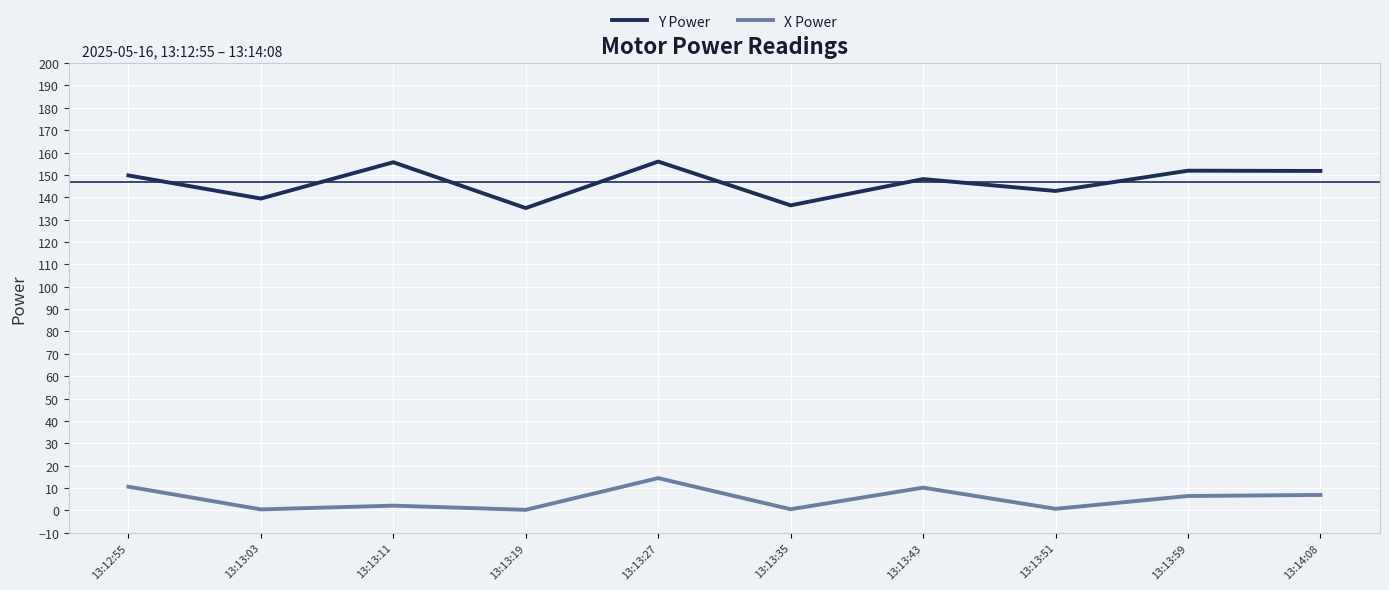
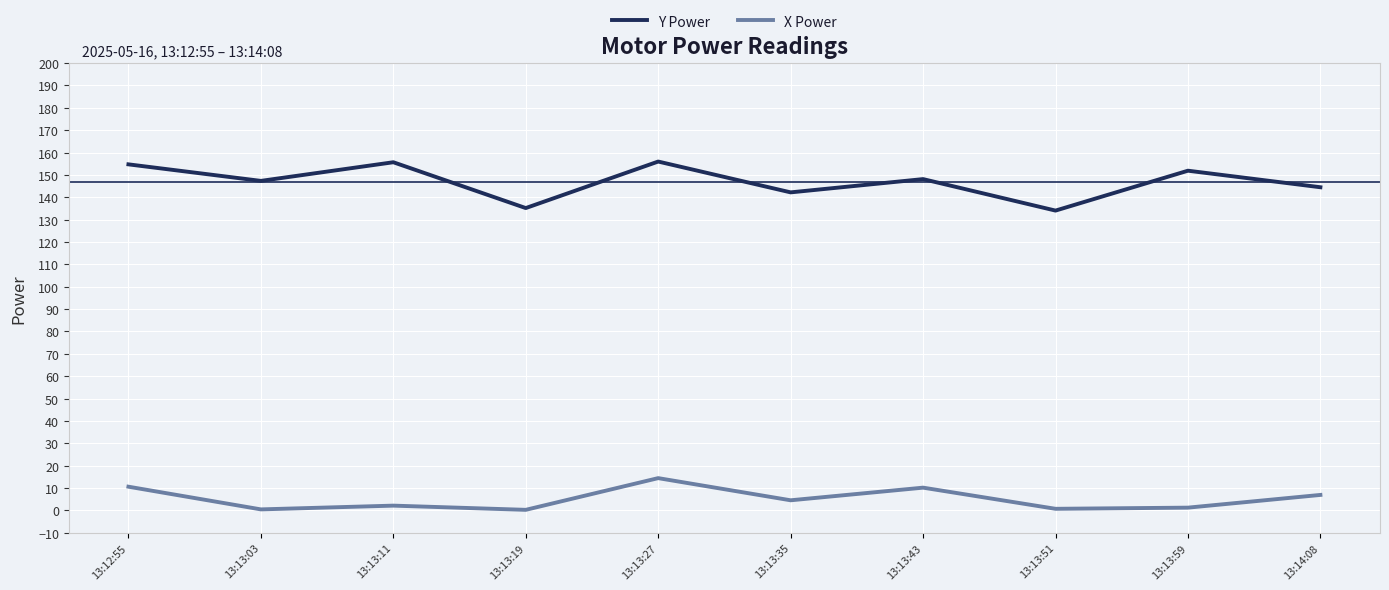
Y Power, 13:12:55: 150 -> 155
Y Power, 13:13:03: 139 -> 147
Y Power, 13:13:35: 136 -> 142
X Power, 13:13:35: 1 -> 5
Y Power, 13:13:51: 143 -> 134
X Power, 13:13:59: 6 -> 1
Y Power, 13:14:08: 152 -> 144
